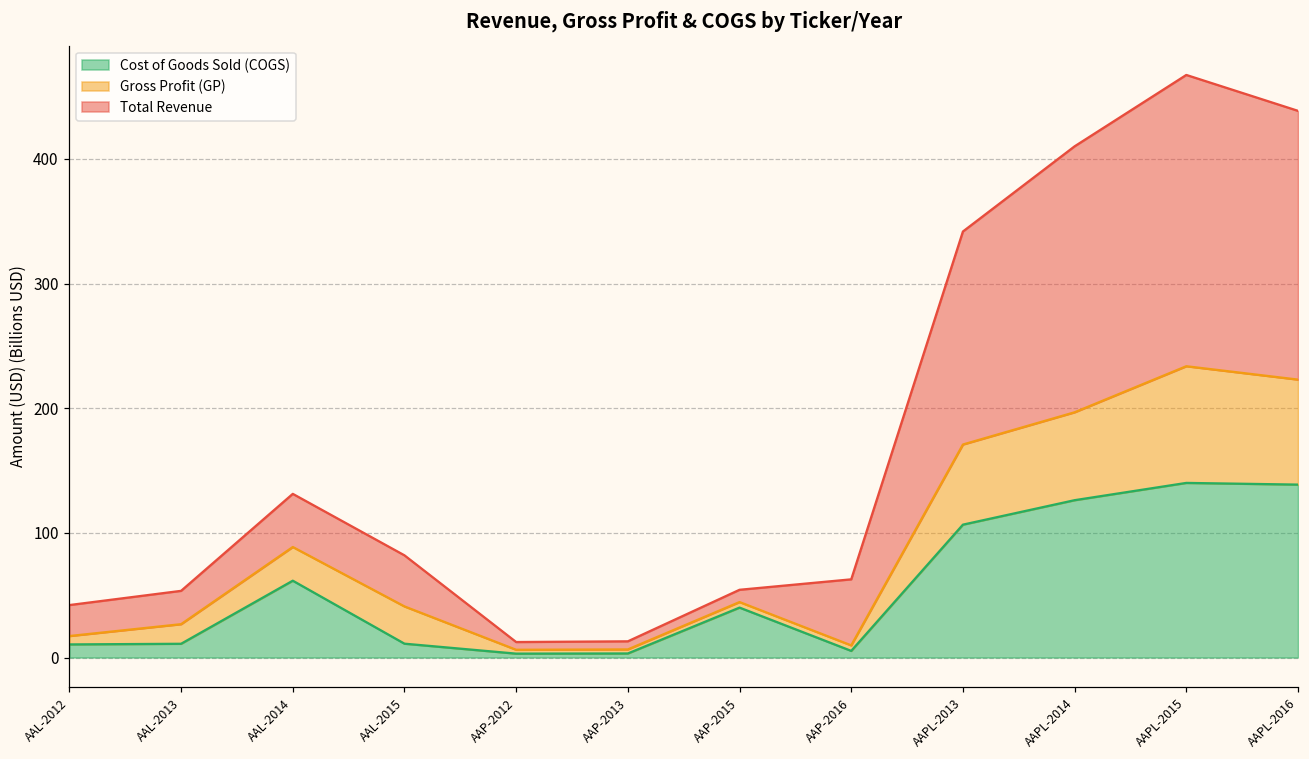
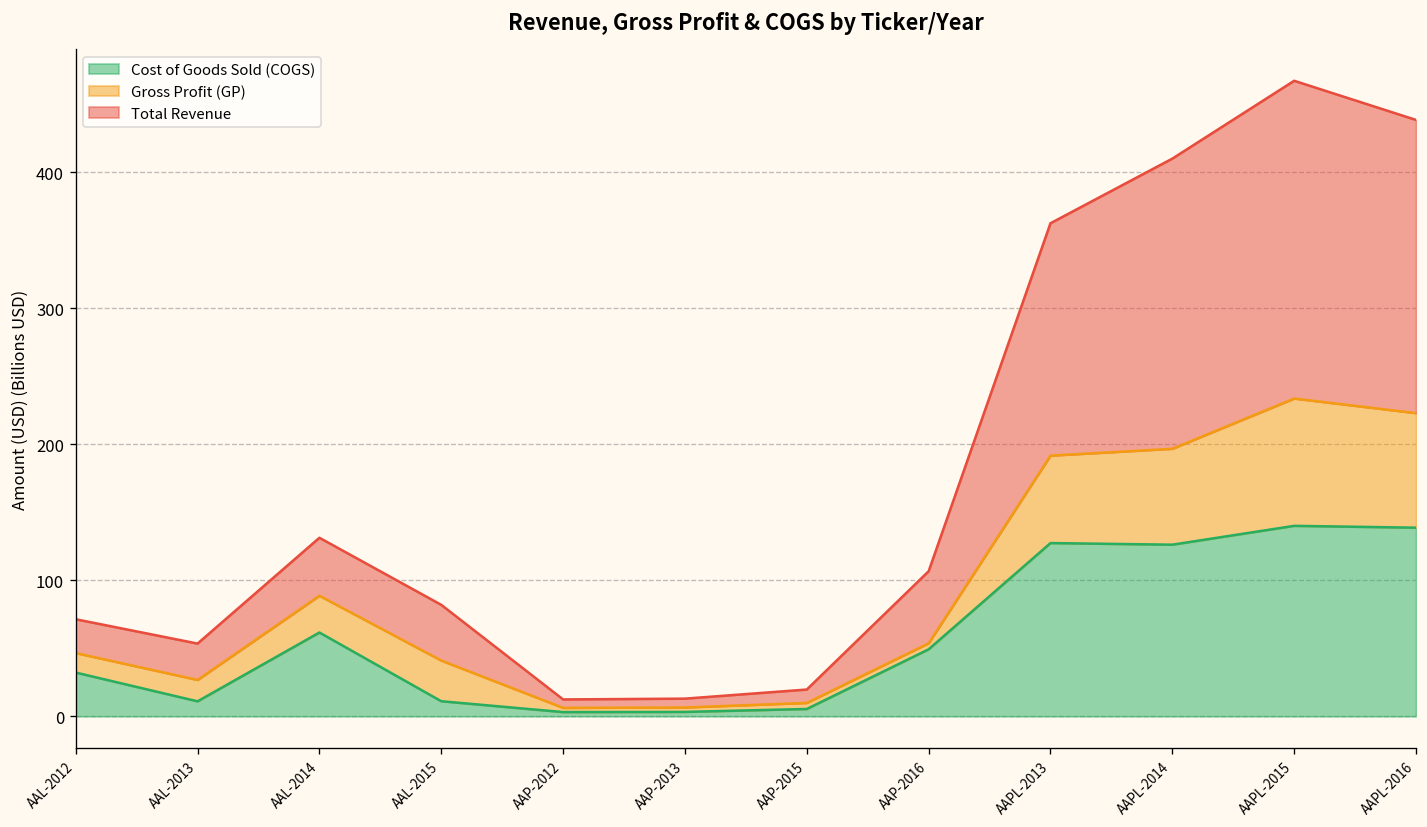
Cost of Goods Sold (COGS), AAL-2012: 10 -> 32
Gross Profit (GP), AAL-2012: 7 -> 14
Cost of Goods Sold (COGS), AAP-2015: 40 -> 5
Cost of Goods Sold (COGS), AAP-2016: 5 -> 49
Cost of Goods Sold (COGS), AAPL-2013: 107 -> 127
